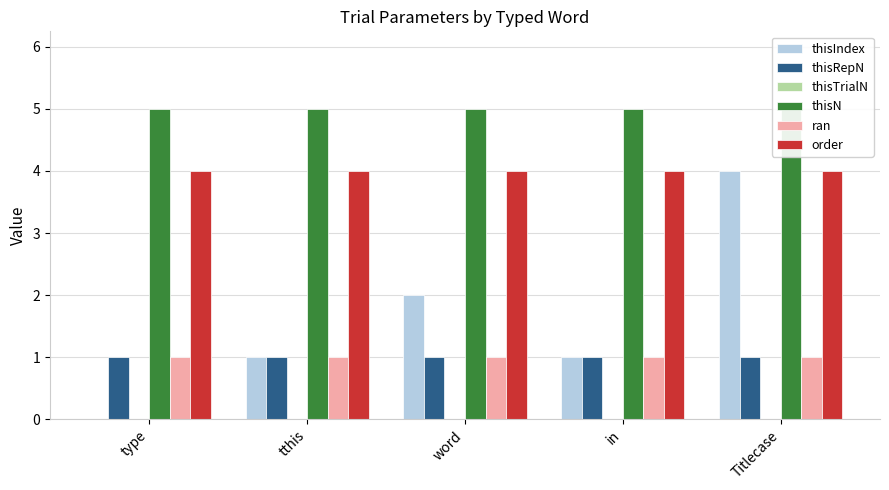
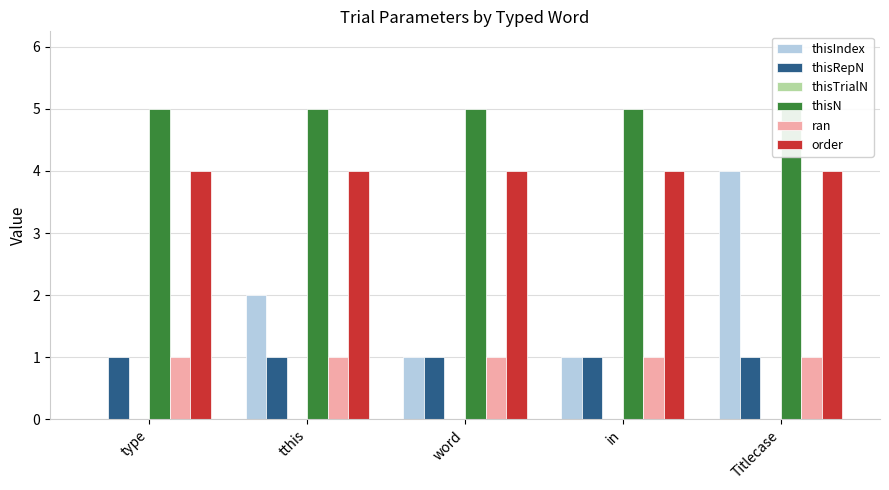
thisIndex, tthis: 1 -> 2
thisIndex, word: 2 -> 1
